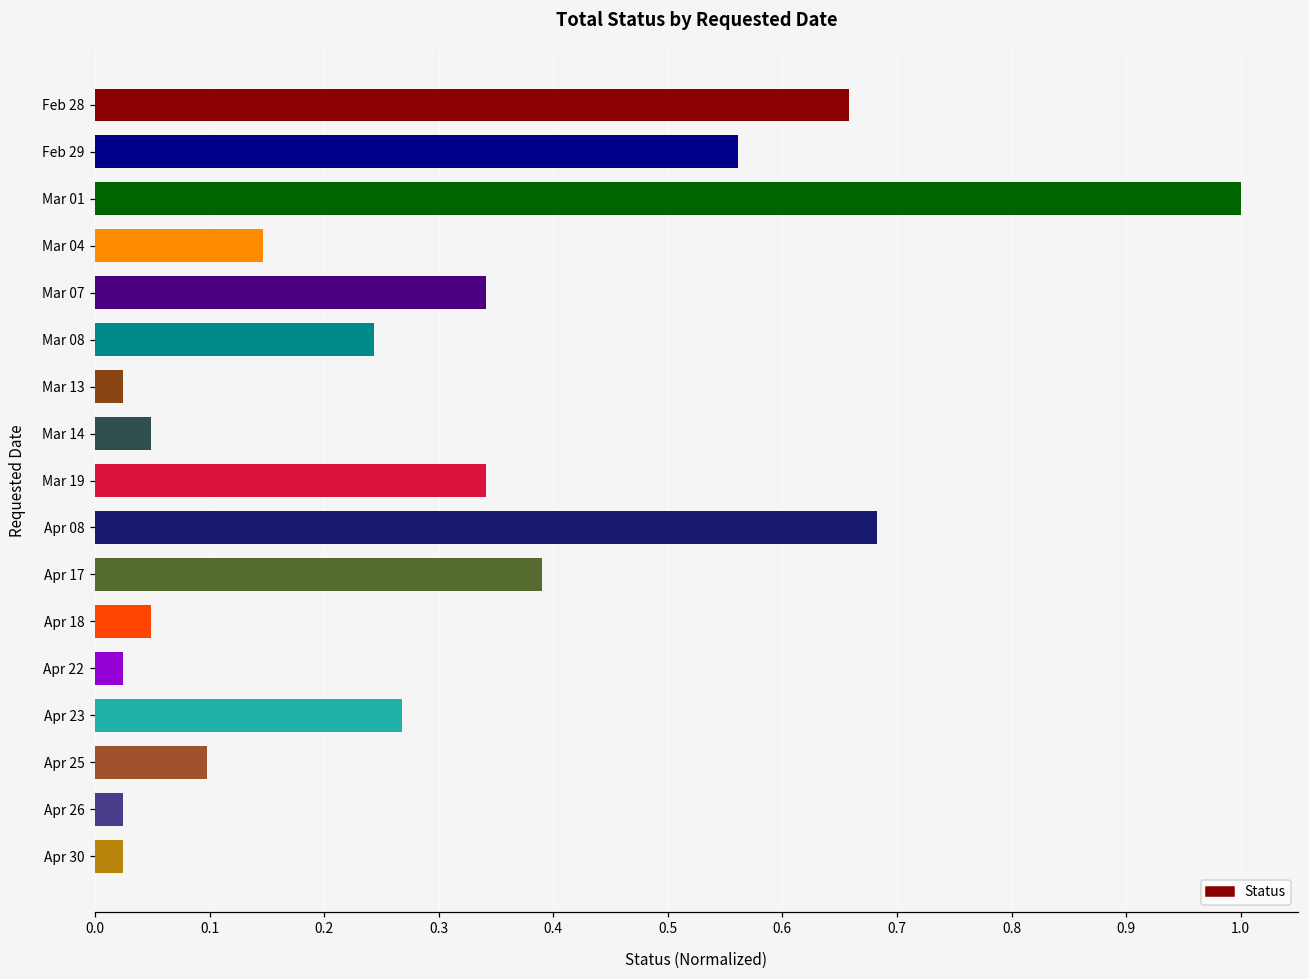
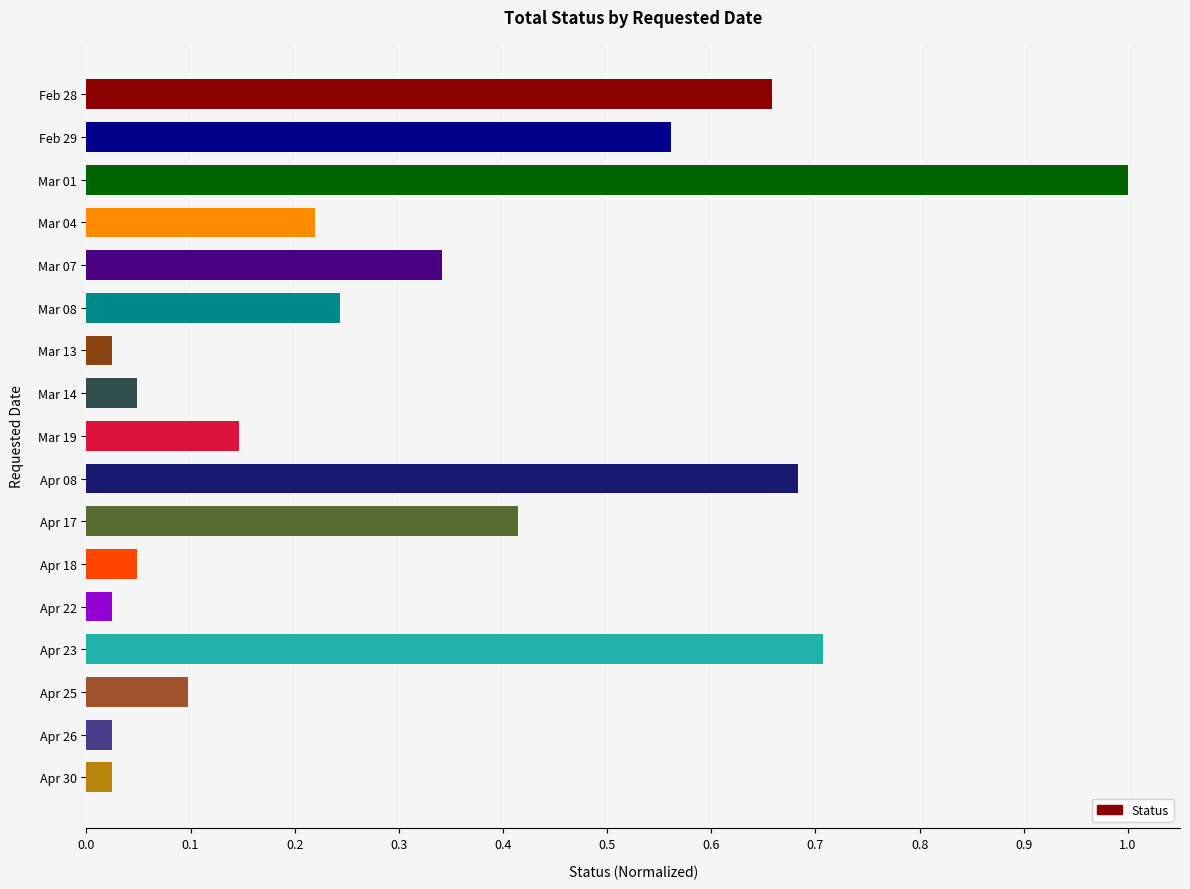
Mar 04: 0.146 -> 0.220
Mar 19: 0.341 -> 0.146
Apr 17: 0.390 -> 0.415
Apr 23: 0.268 -> 0.707
